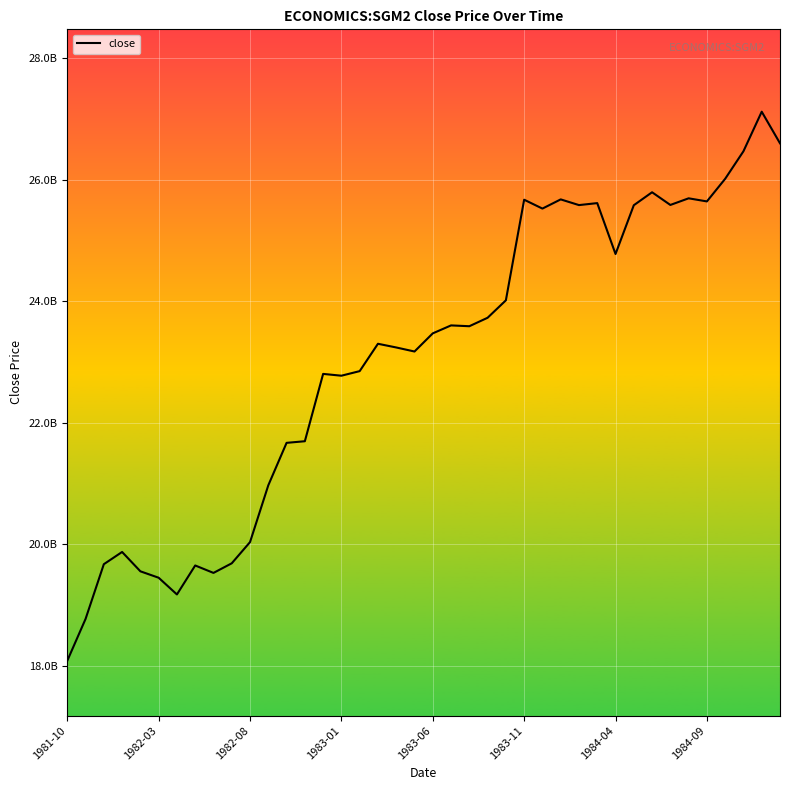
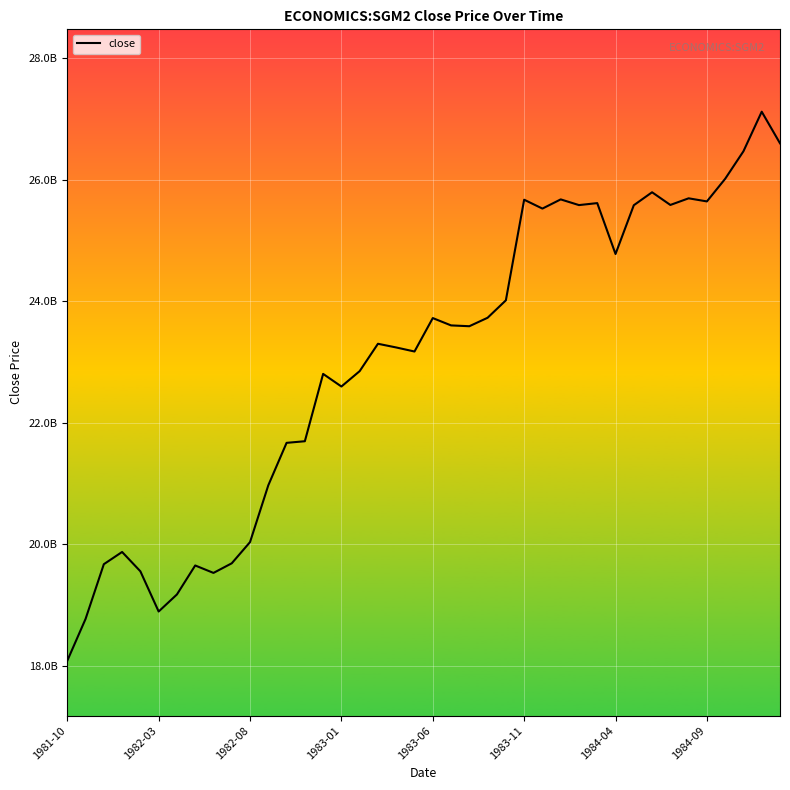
1982-03: 19400000000 -> 18900000000
1983-01: 22800000000 -> 22600000000
1983-06: 23500000000 -> 23700000000
